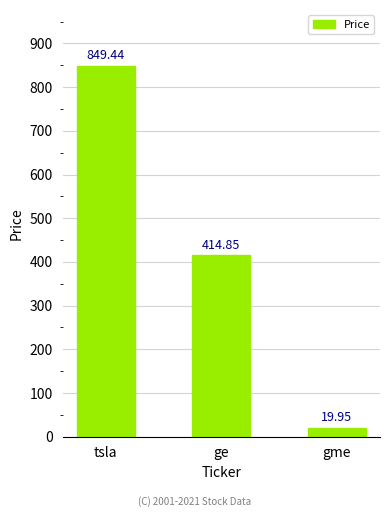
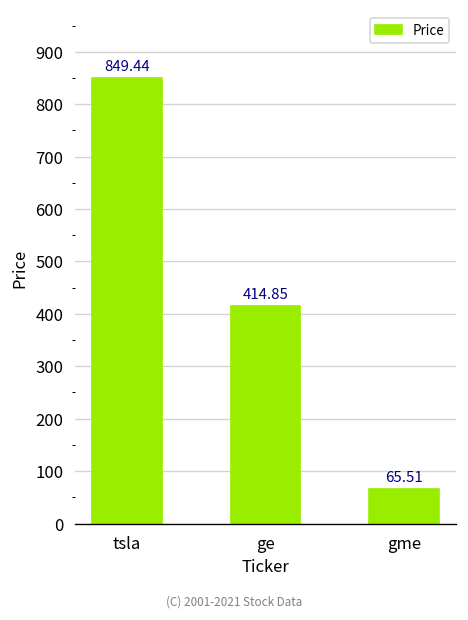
gme: 19.95 -> 65.51
